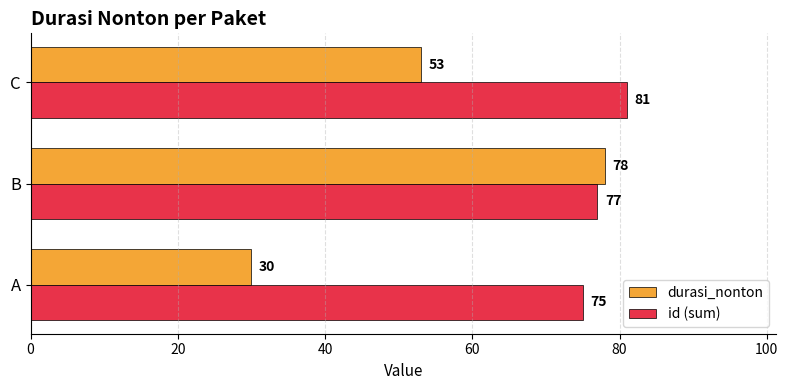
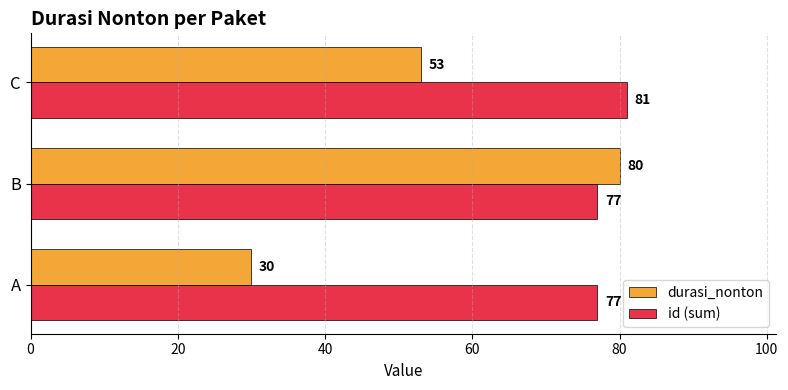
durasi_nonton, B: 78 -> 80
id (sum), A: 75 -> 77
